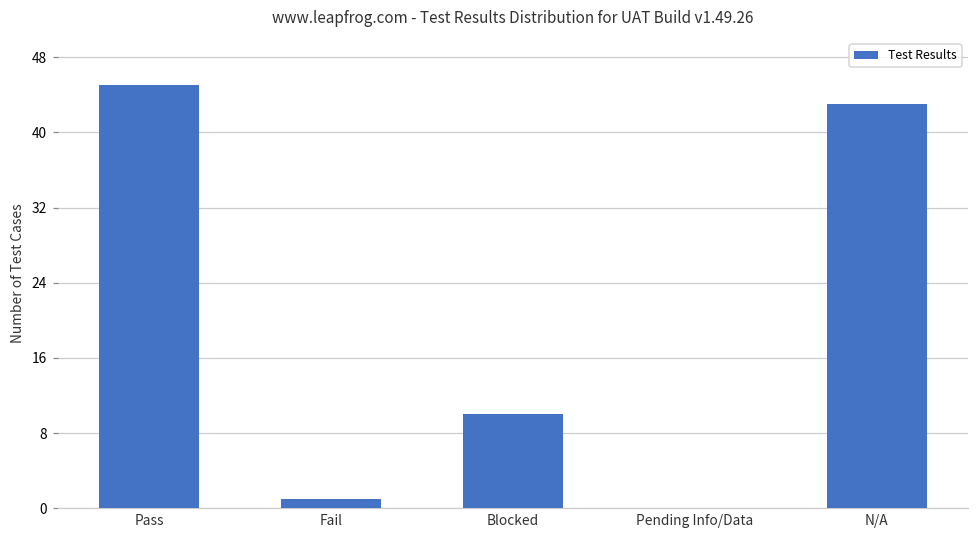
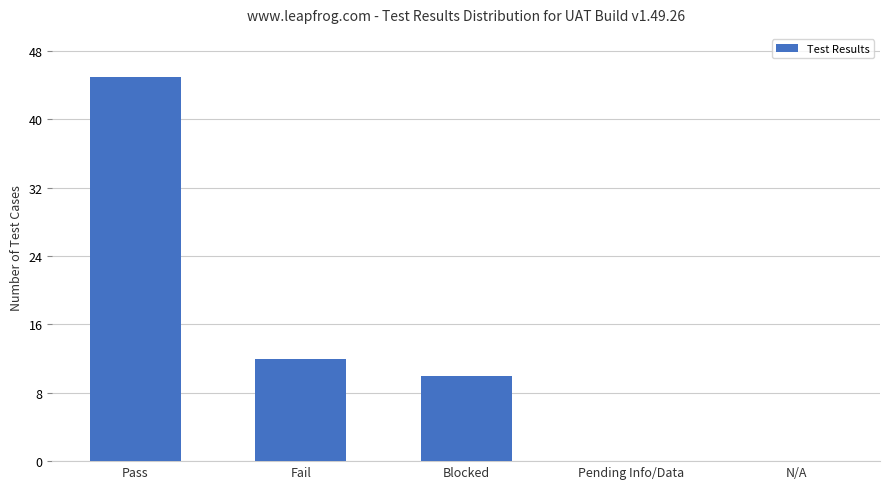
Fail: 1 -> 12
N/A: 43 -> 0
